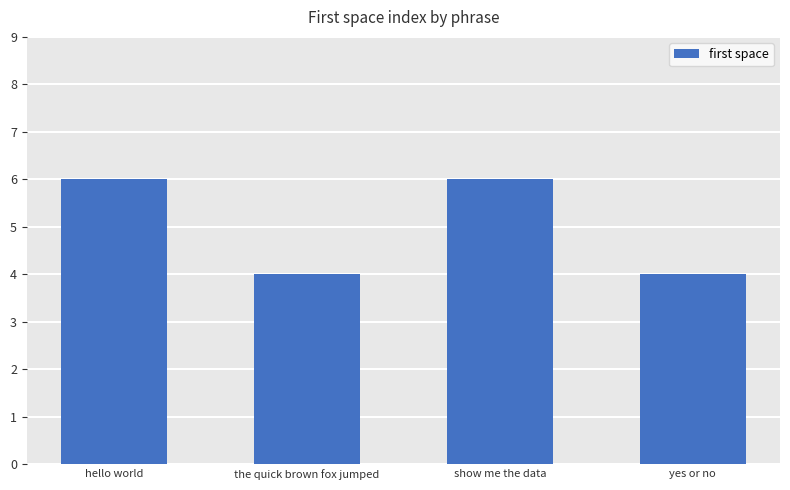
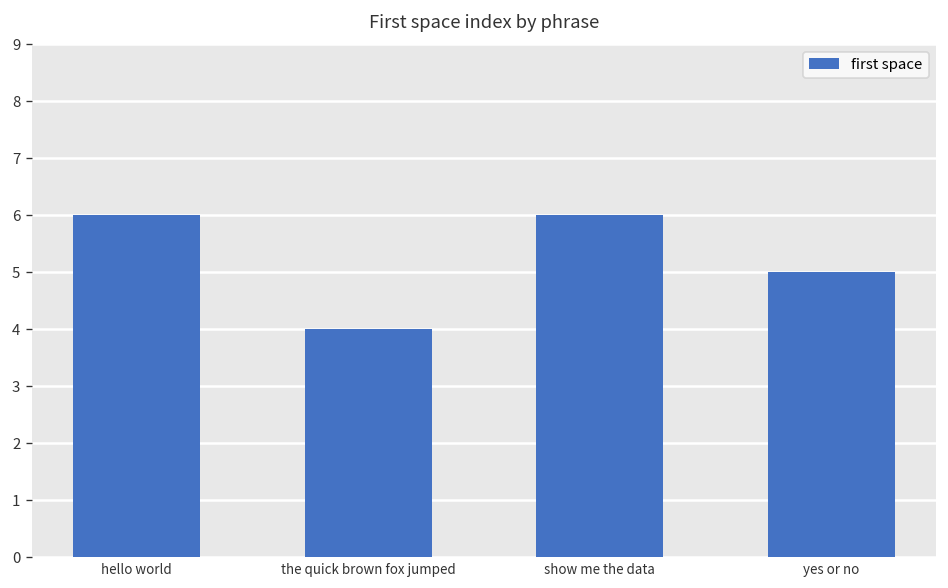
yes or no: 4 -> 5
